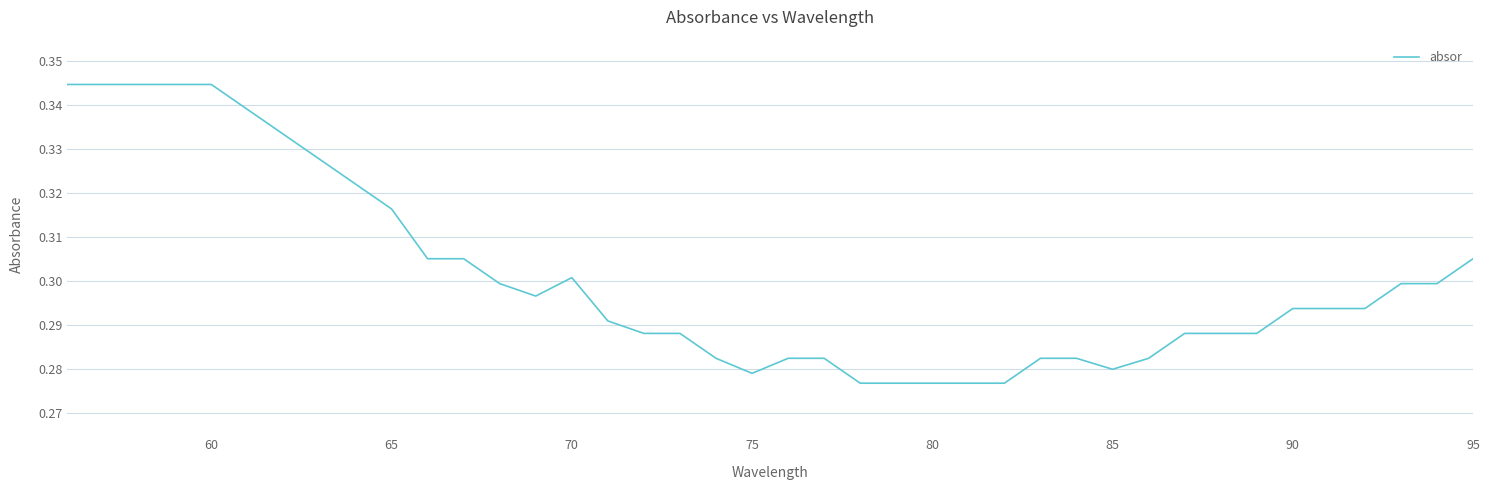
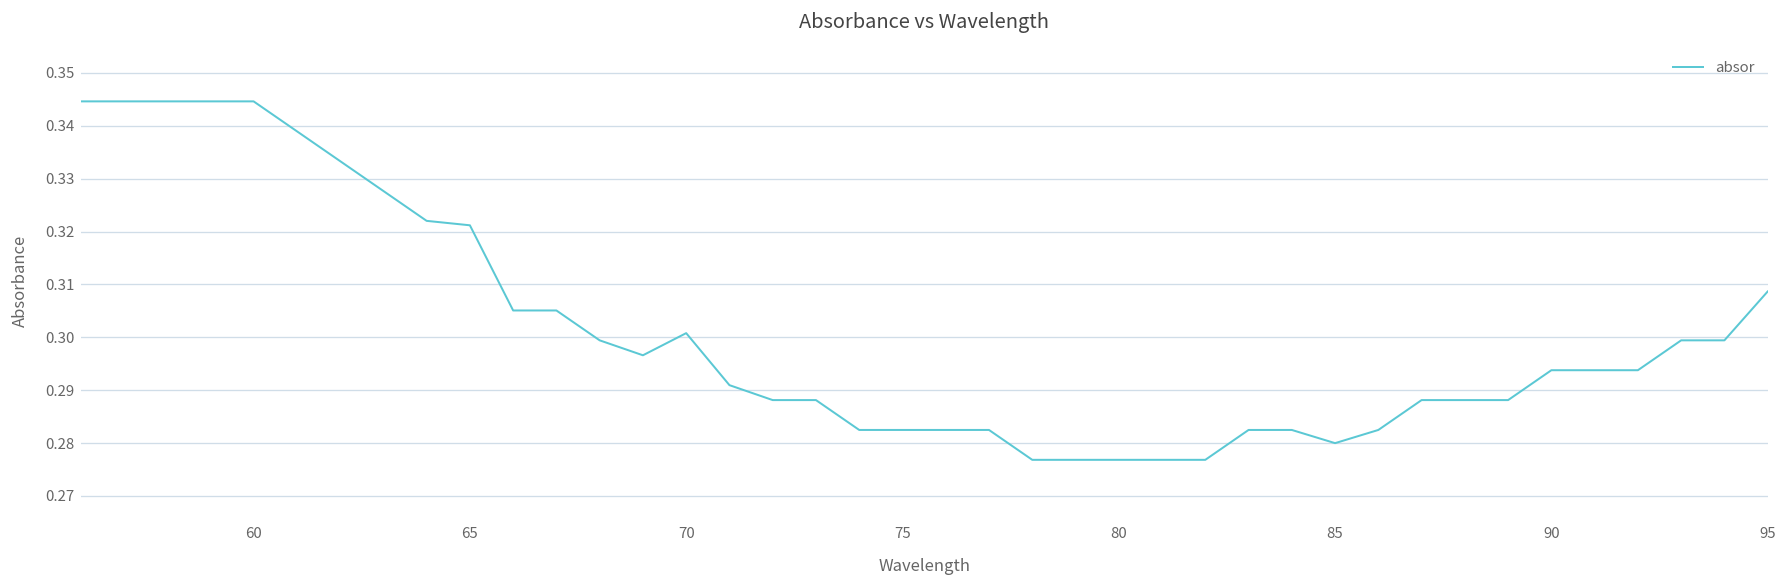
65: 0.316 -> 0.321
75: 0.279 -> 0.282
95: 0.305 -> 0.309
